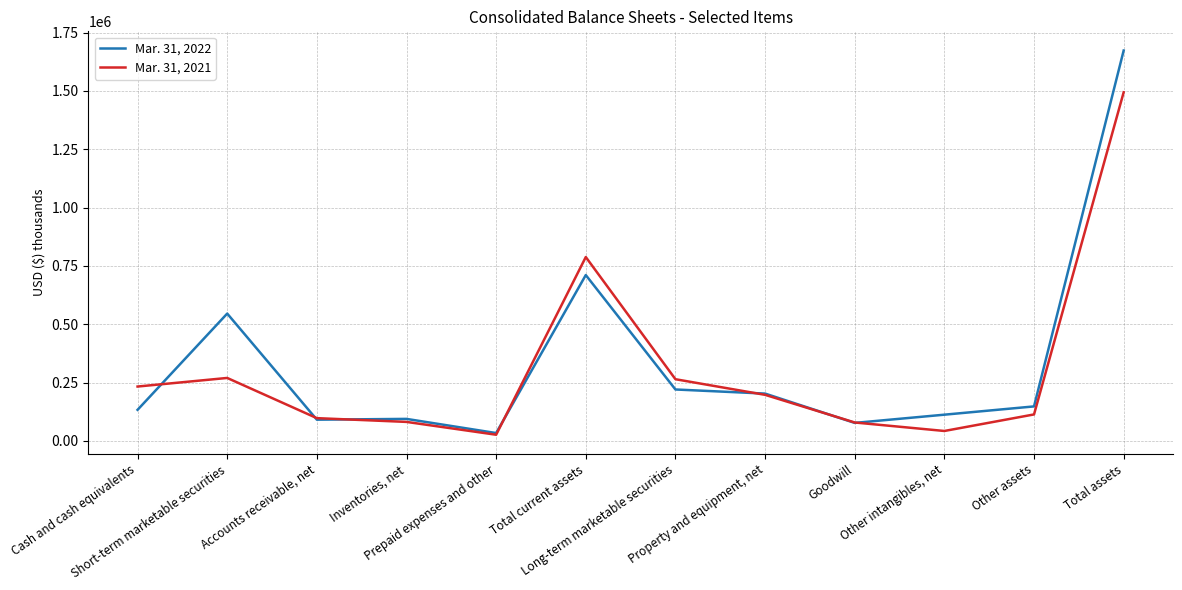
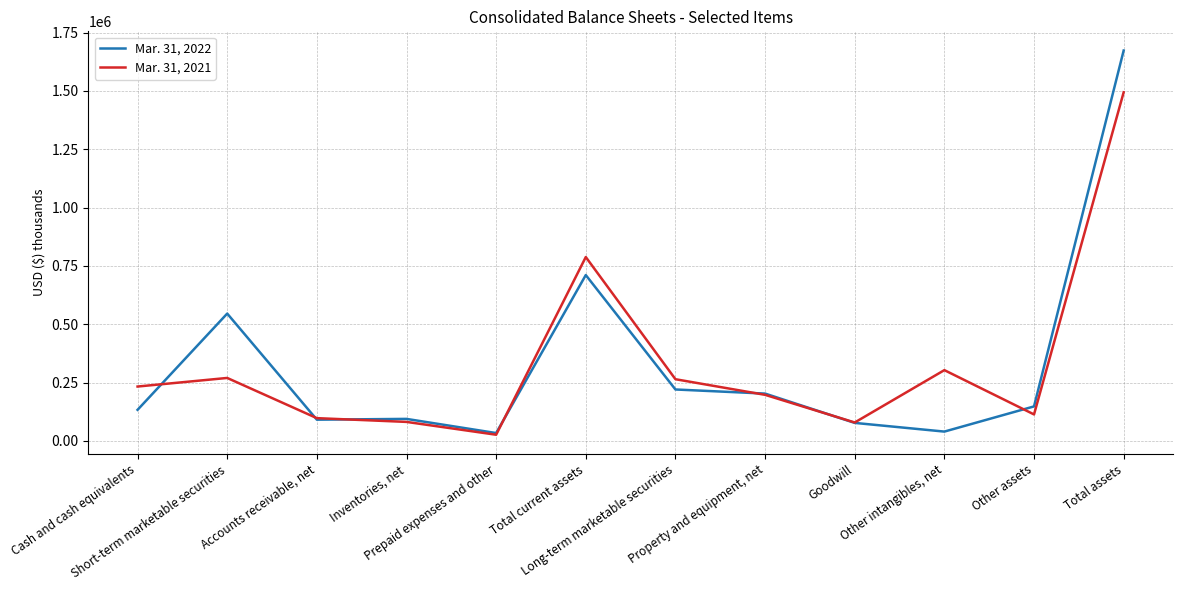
Mar. 31, 2022, Other intangibles, net: 110000 -> 40000
Mar. 31, 2021, Other intangibles, net: 40000 -> 300000
